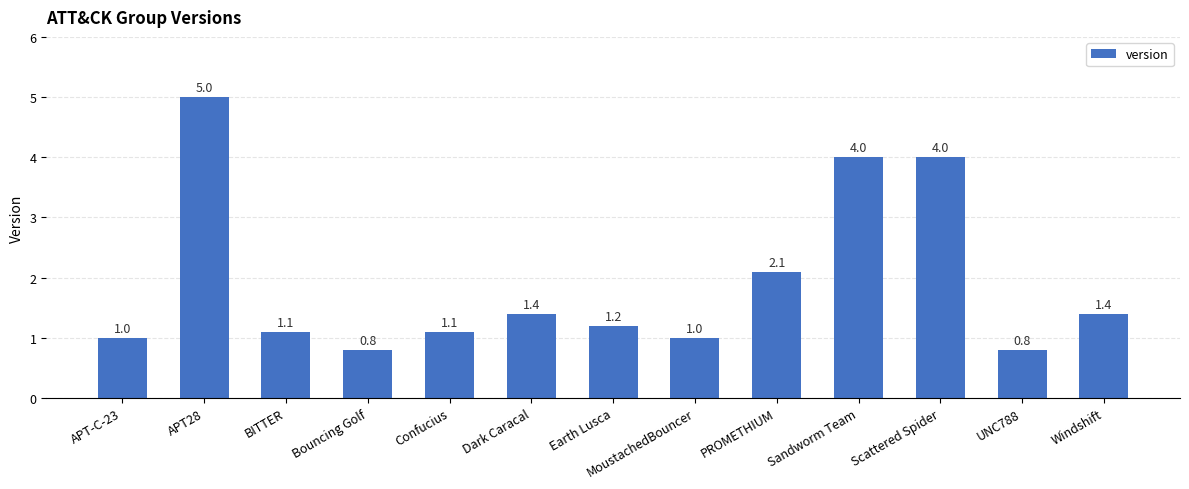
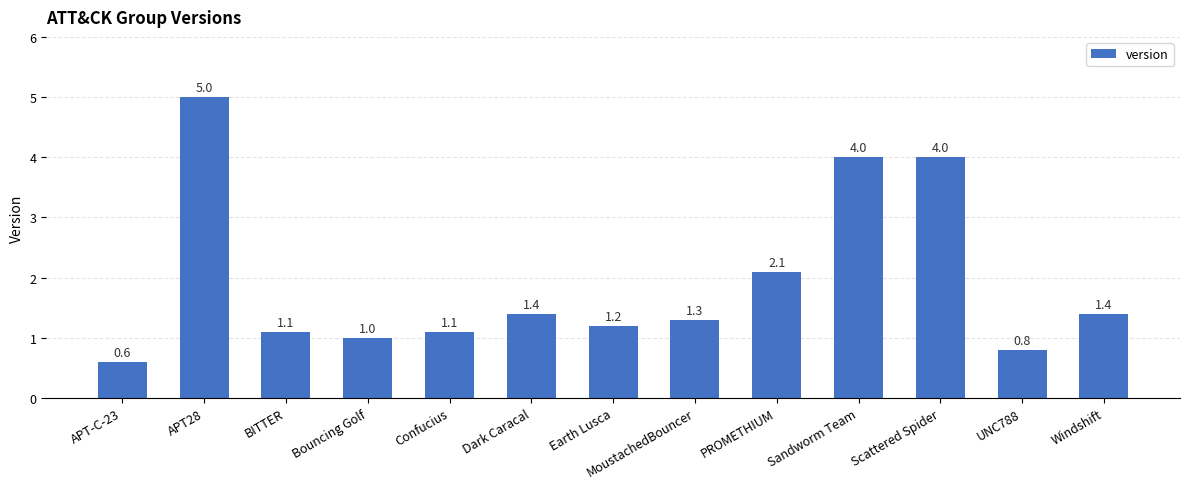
APT-C-23: 1.0 -> 0.6
Bouncing Golf: 0.8 -> 1.0
MoustachedBouncer: 1.0 -> 1.3
